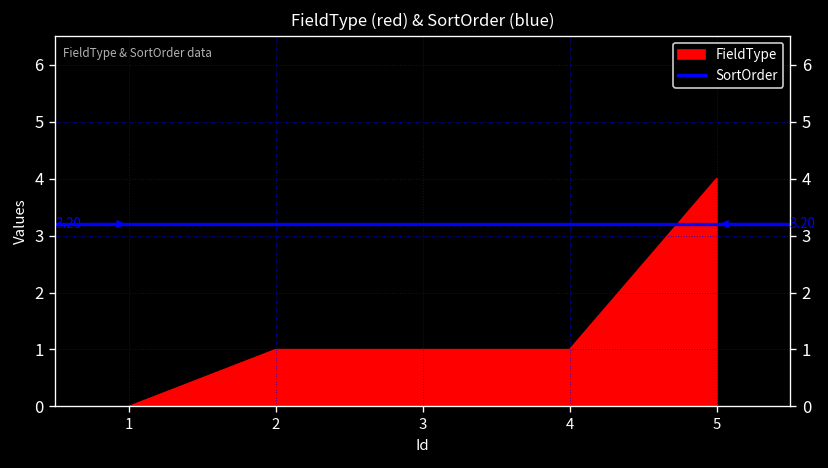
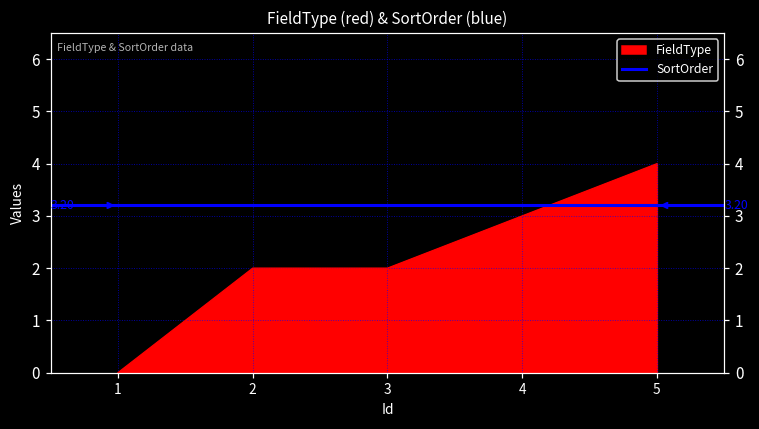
2: 1 -> 2
3: 1 -> 2
4: 1 -> 3
